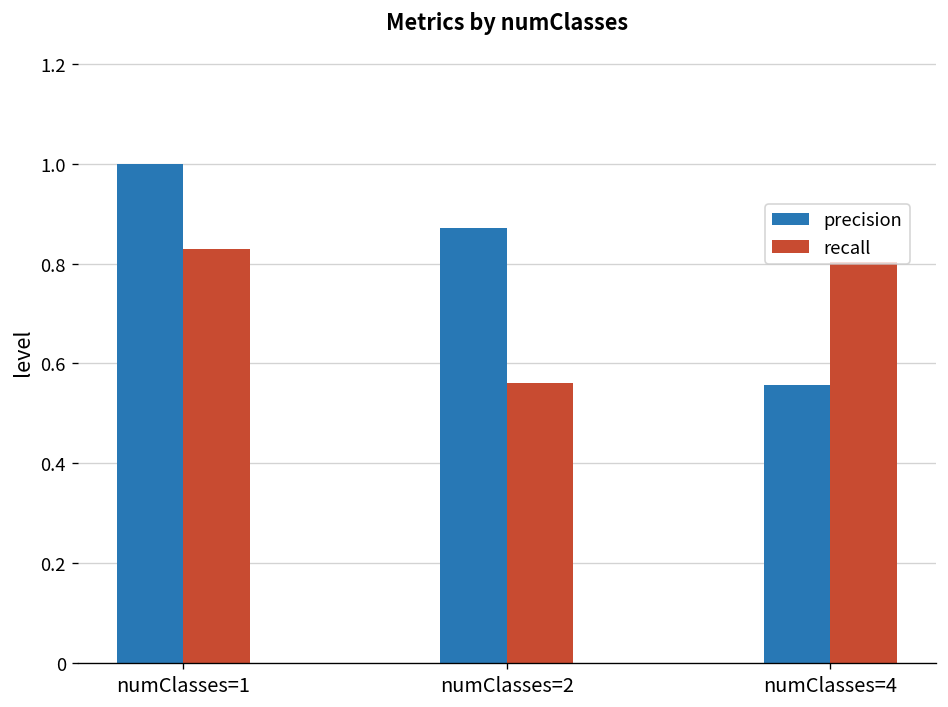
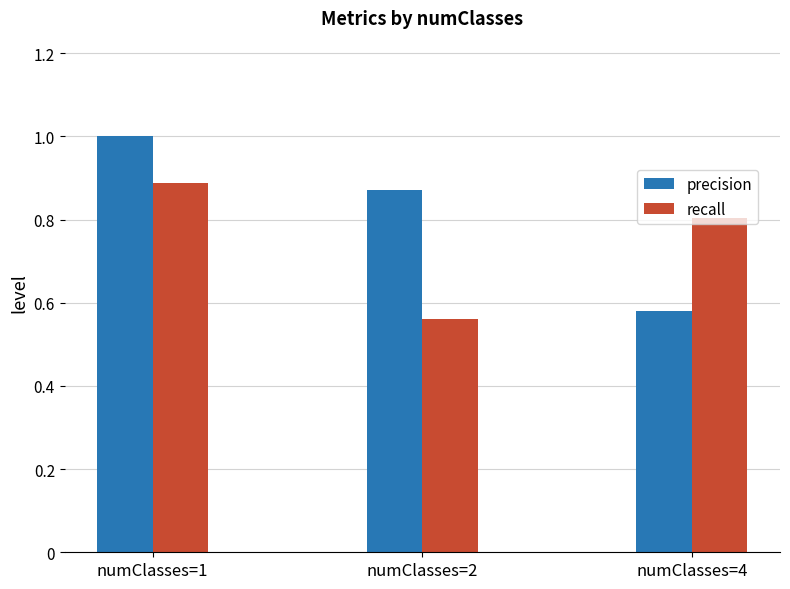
recall, numClasses=1: 0.83 -> 0.89
precision, numClasses=4: 0.56 -> 0.58
